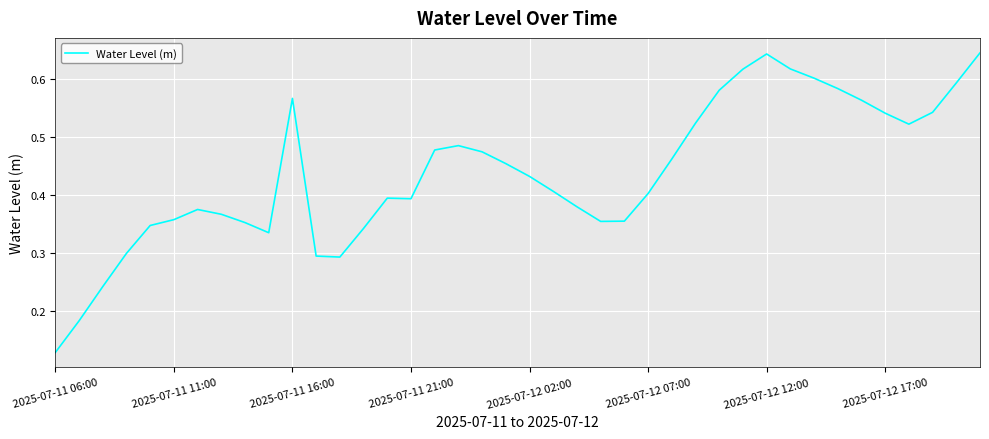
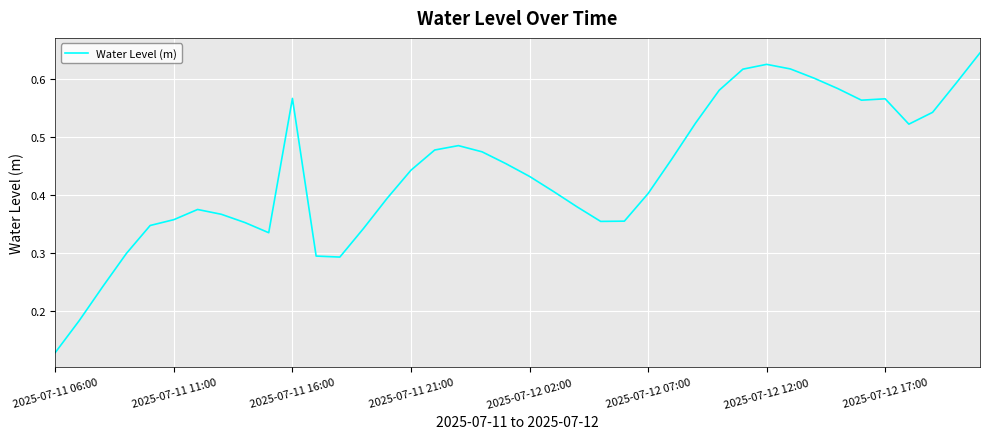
2025-07-11 21:00: 0.39 -> 0.44
2025-07-12 12:00: 0.64 -> 0.62
2025-07-12 17:00: 0.54 -> 0.57
